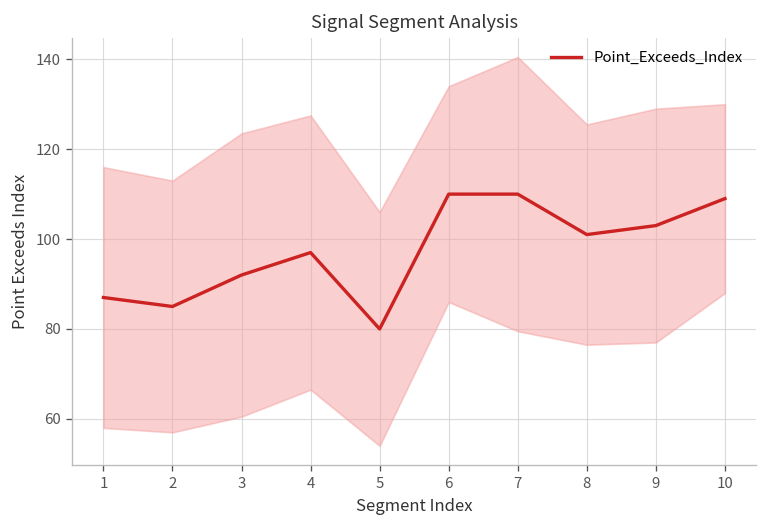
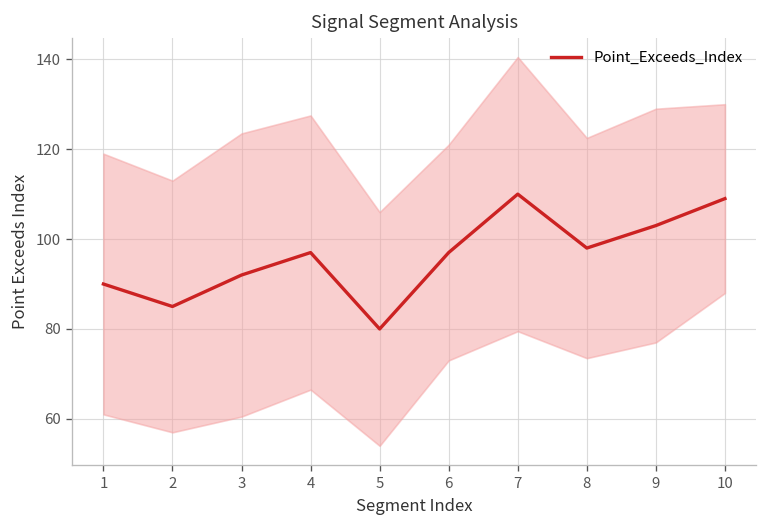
Point_Exceeds_Index, 1: 87 -> 90
Point_Exceeds_Index, 6: 110 -> 97
Point_Exceeds_Index, 8: 101 -> 98
